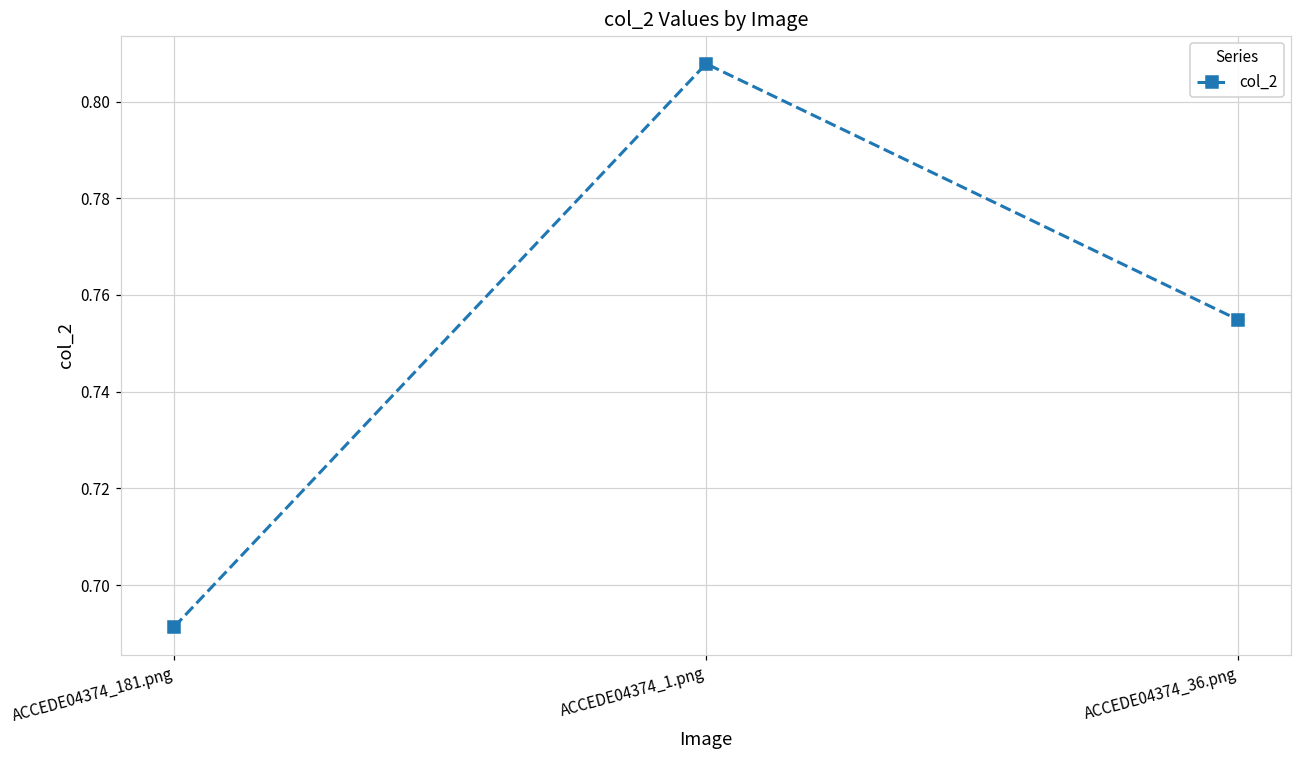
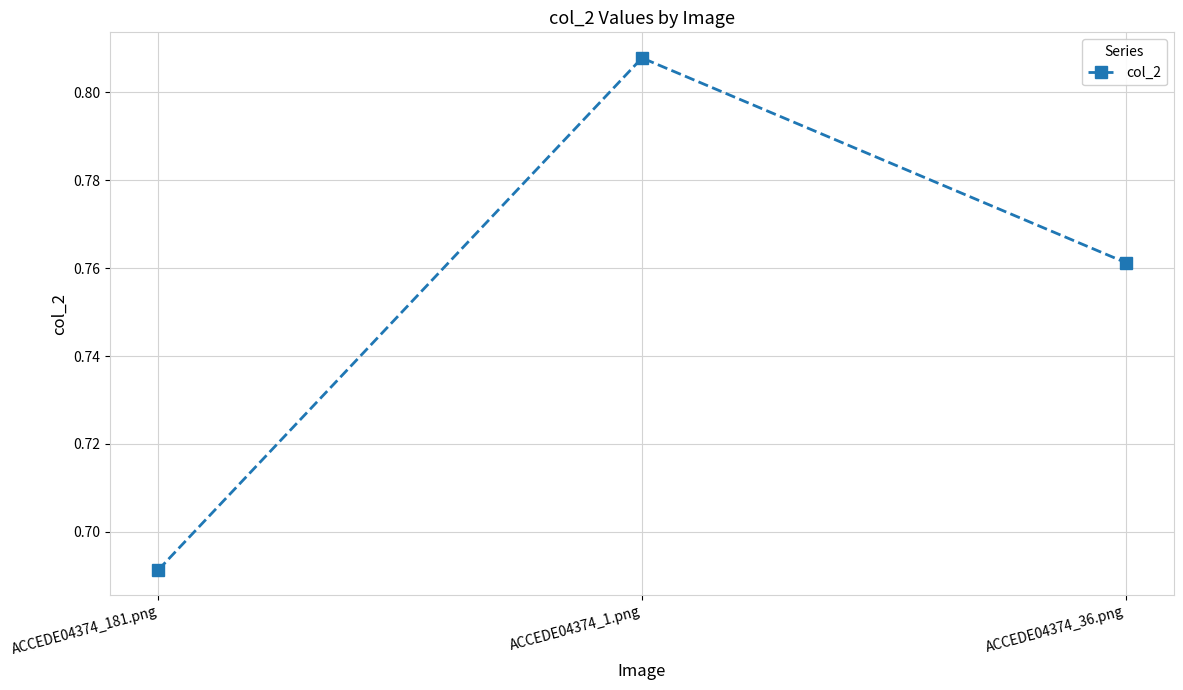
ACCEDE04374_36.png: 0.755 -> 0.761
